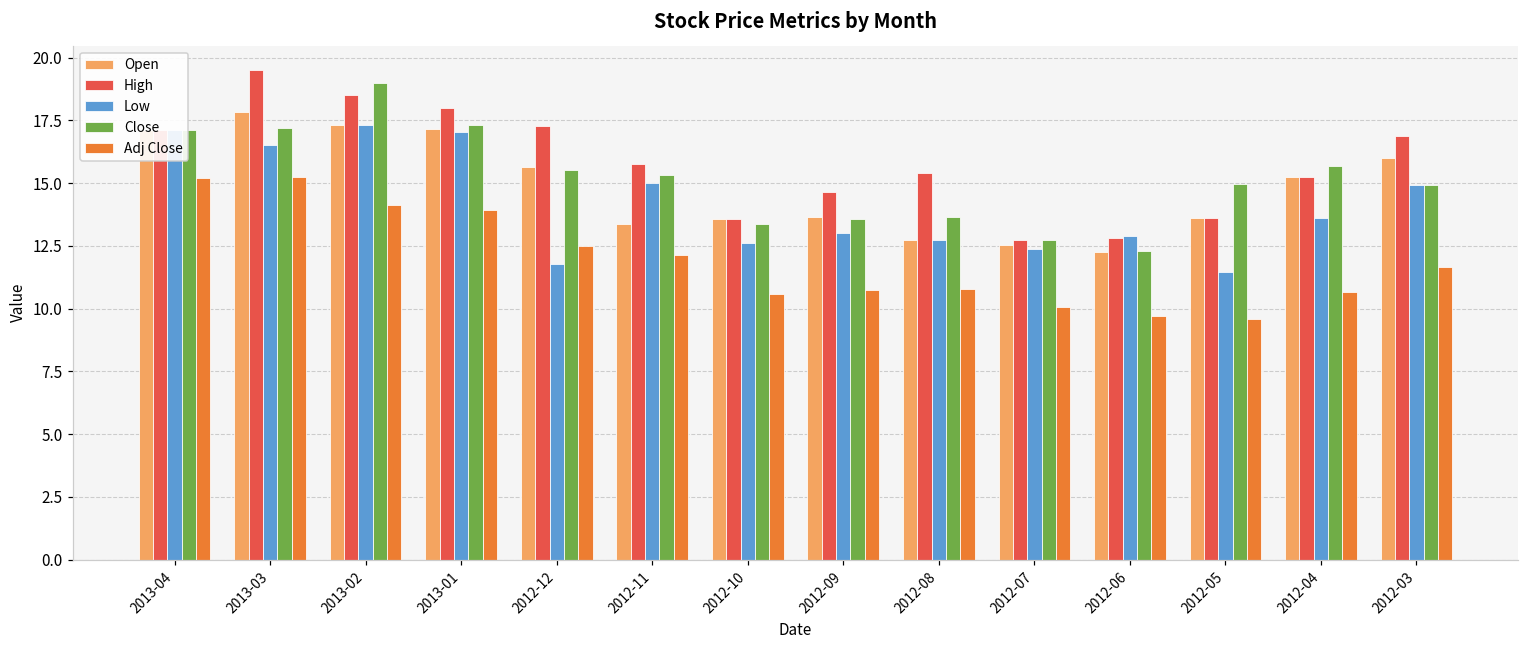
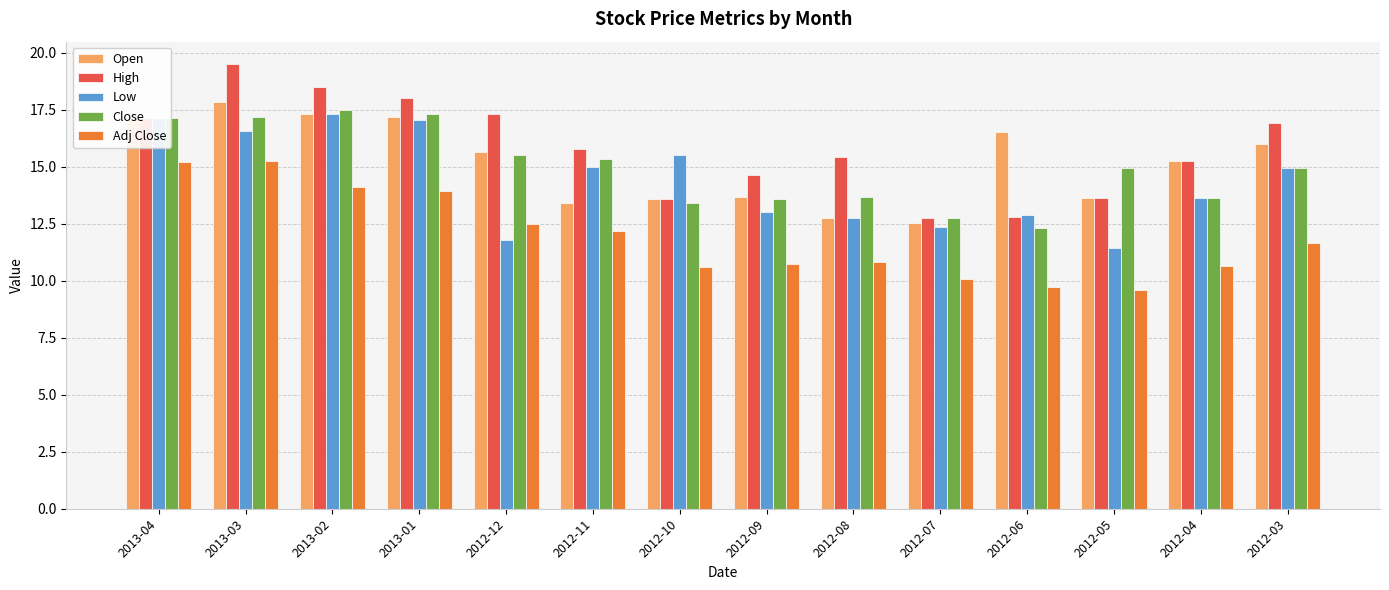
Close, 2013-02: 19.0 -> 17.5
Low, 2012-10: 12.6 -> 15.5
Open, 2012-06: 12.2 -> 16.5
Close, 2012-04: 15.7 -> 13.6
